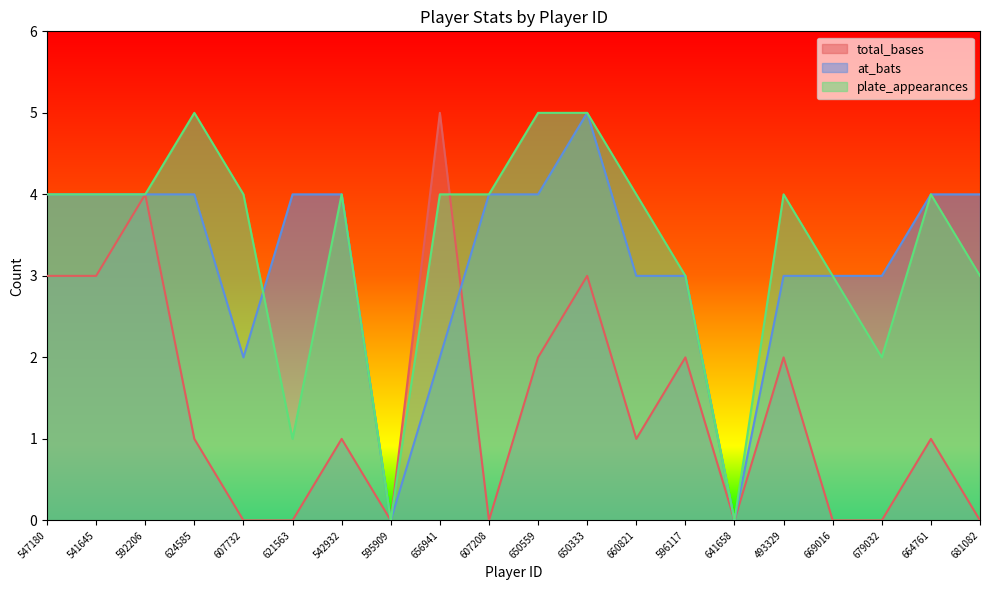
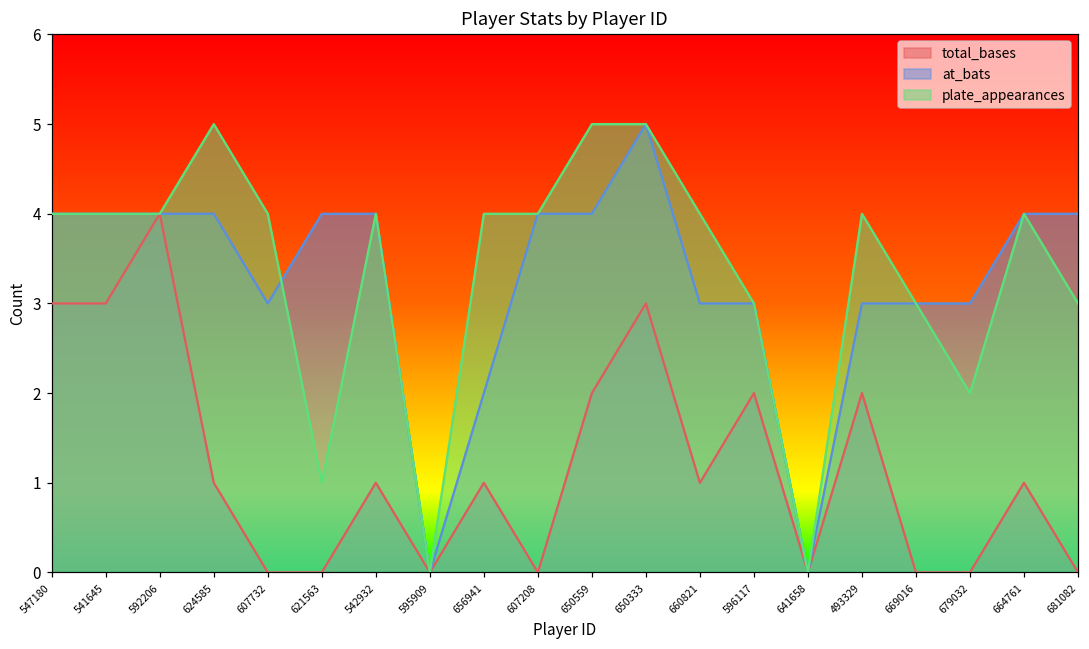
at_bats, 607732: 2 -> 3
total_bases, 656941: 5 -> 1
